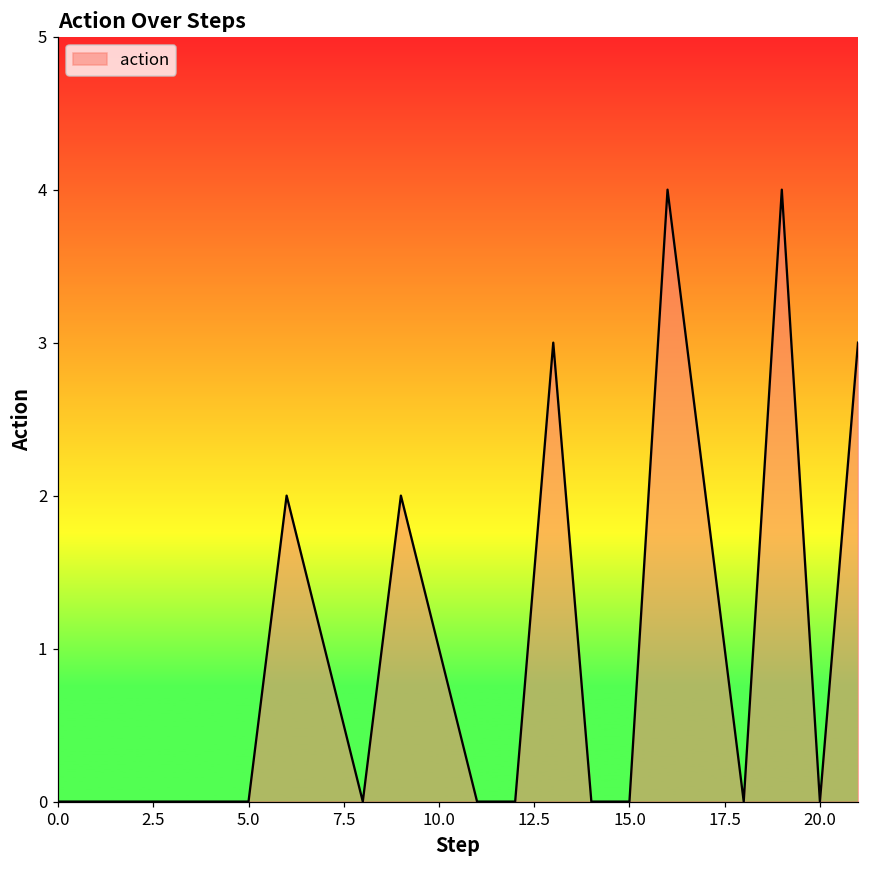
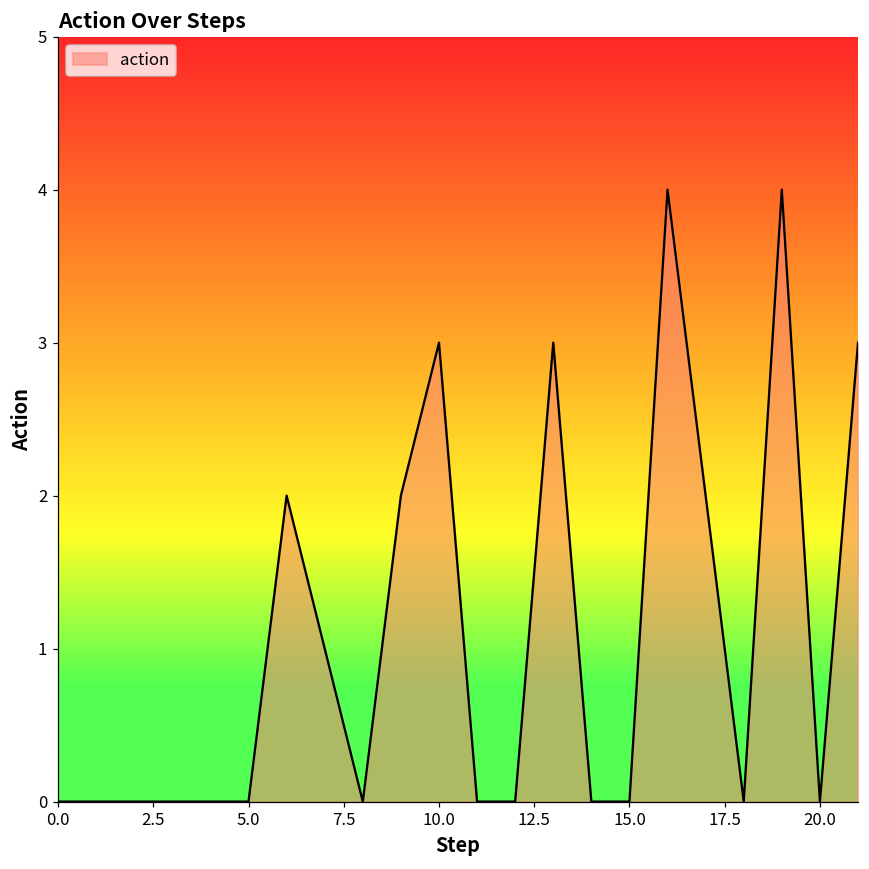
10.0: 1 -> 3
